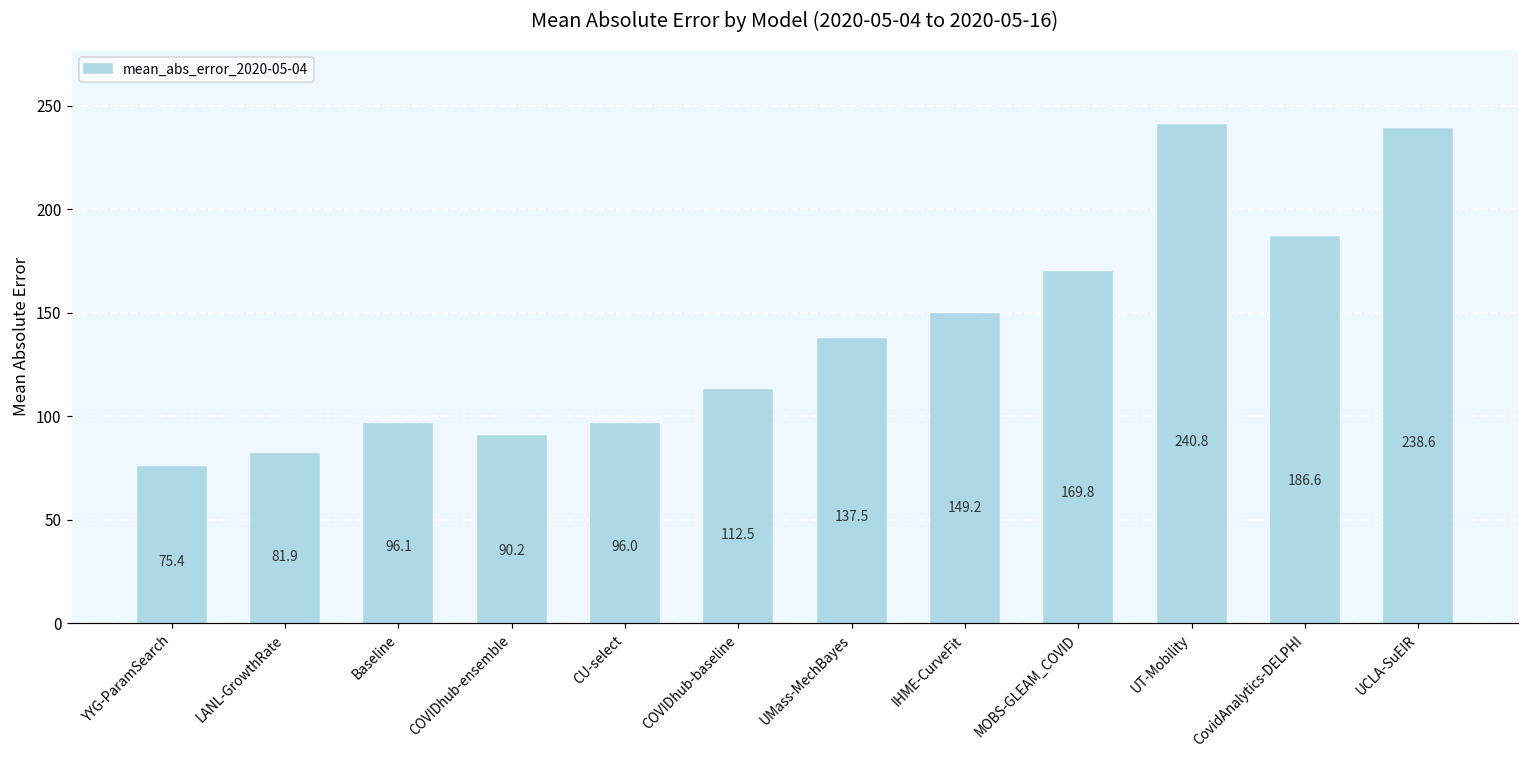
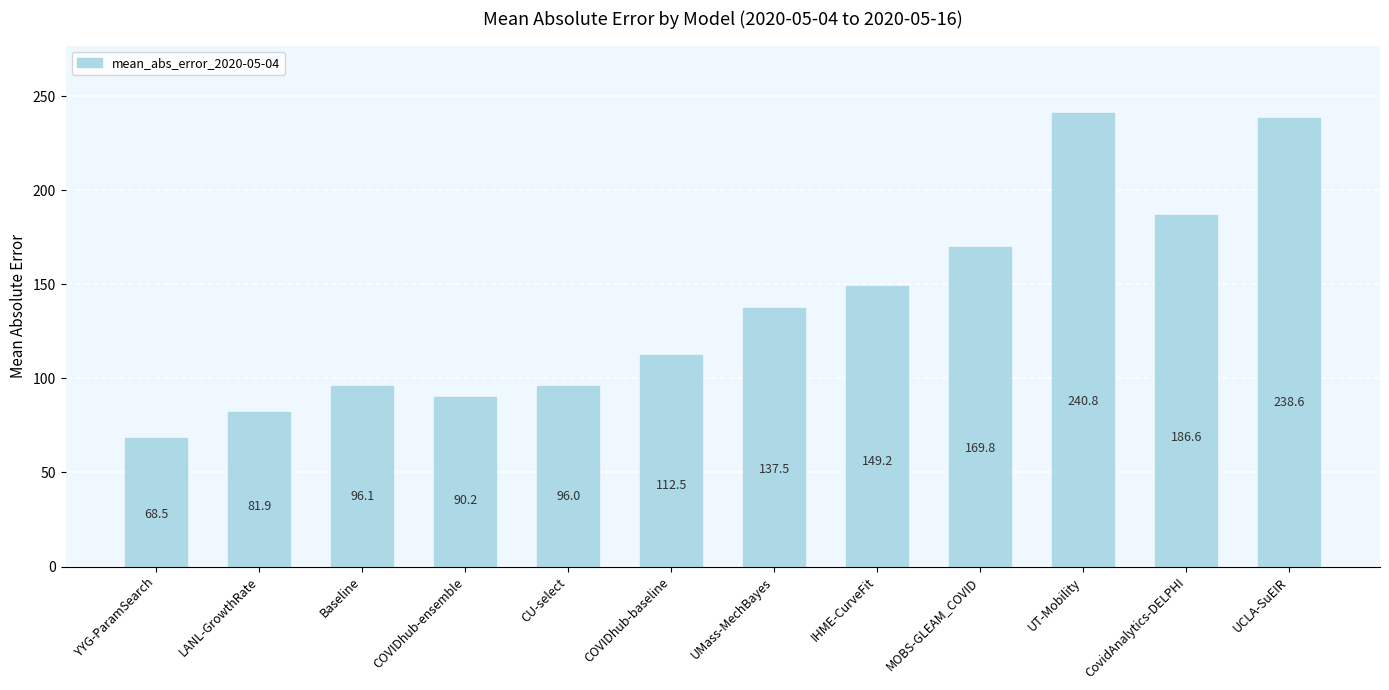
YYG-ParamSearch: 75.4 -> 68.5
